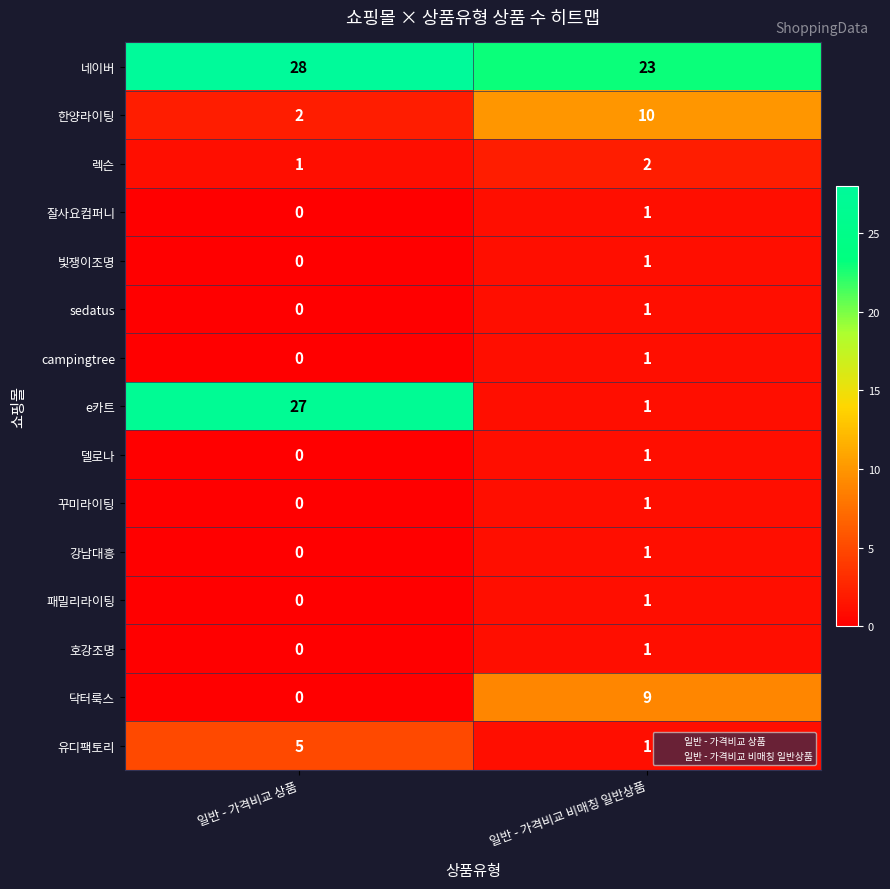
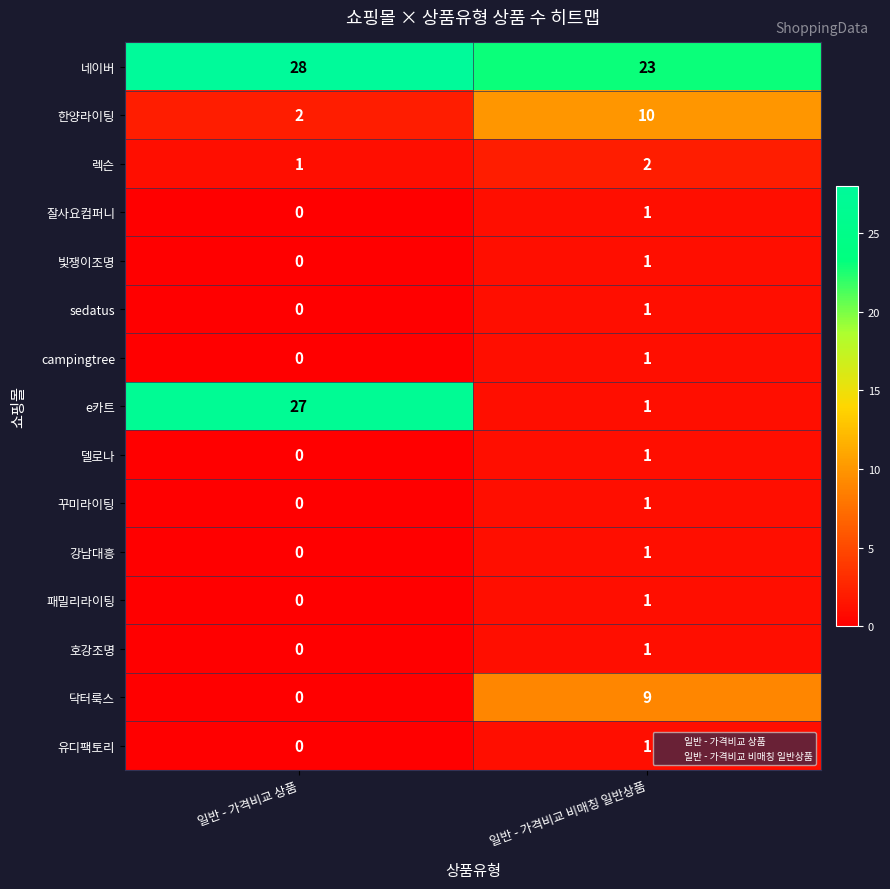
유디팩토리, 일반 - 가격비교 상품: 5 -> 0
